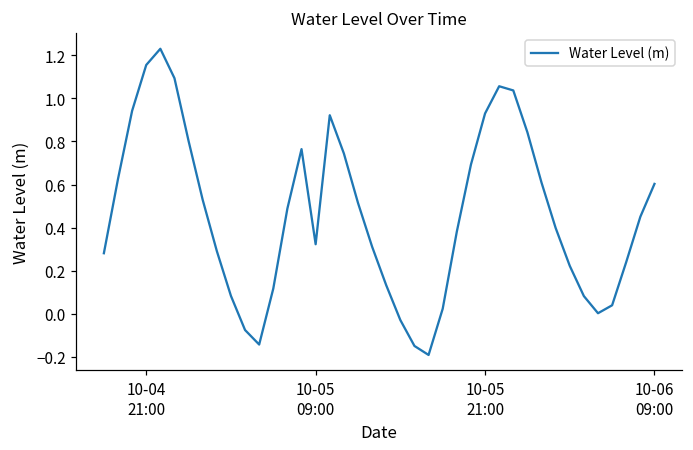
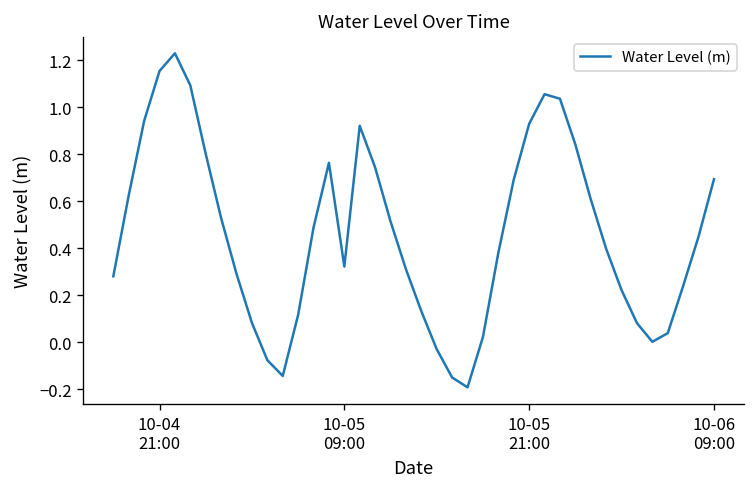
10-06 09:00: 0.60 -> 0.69
